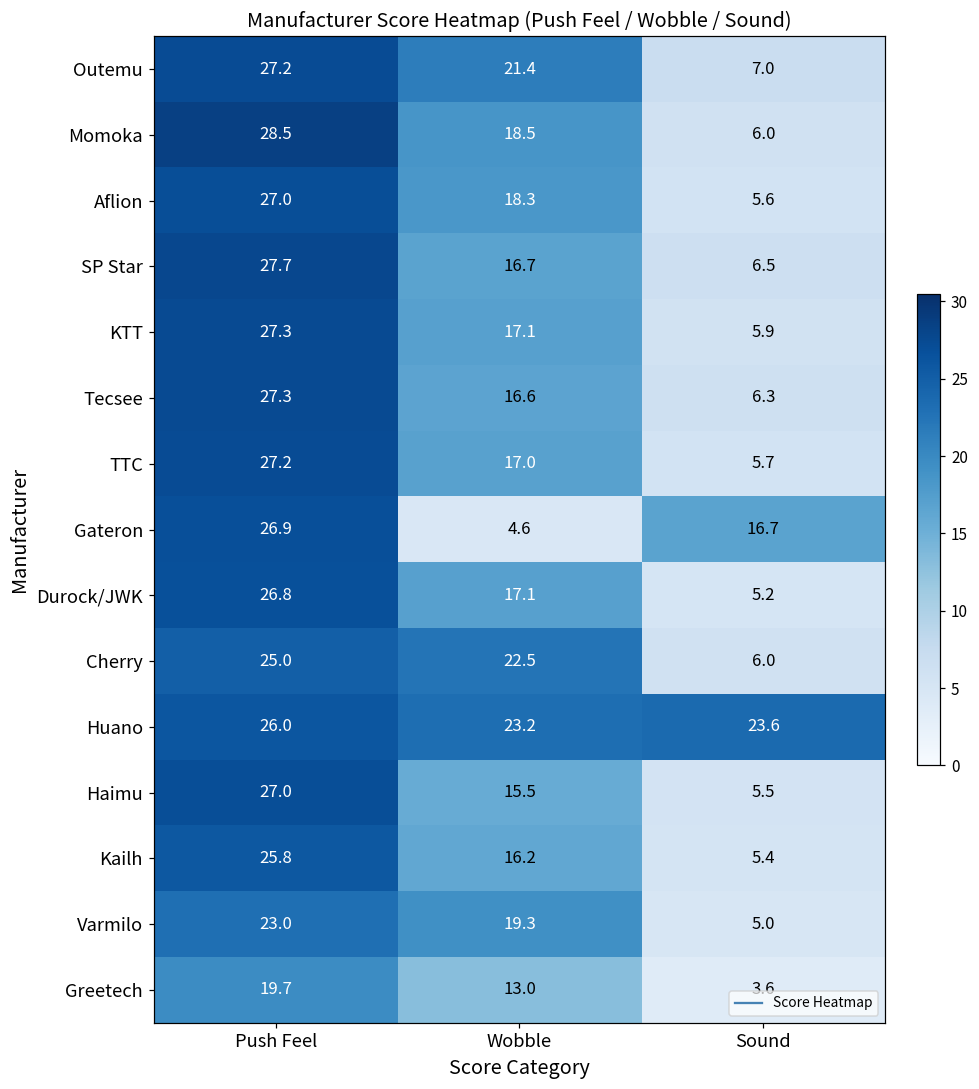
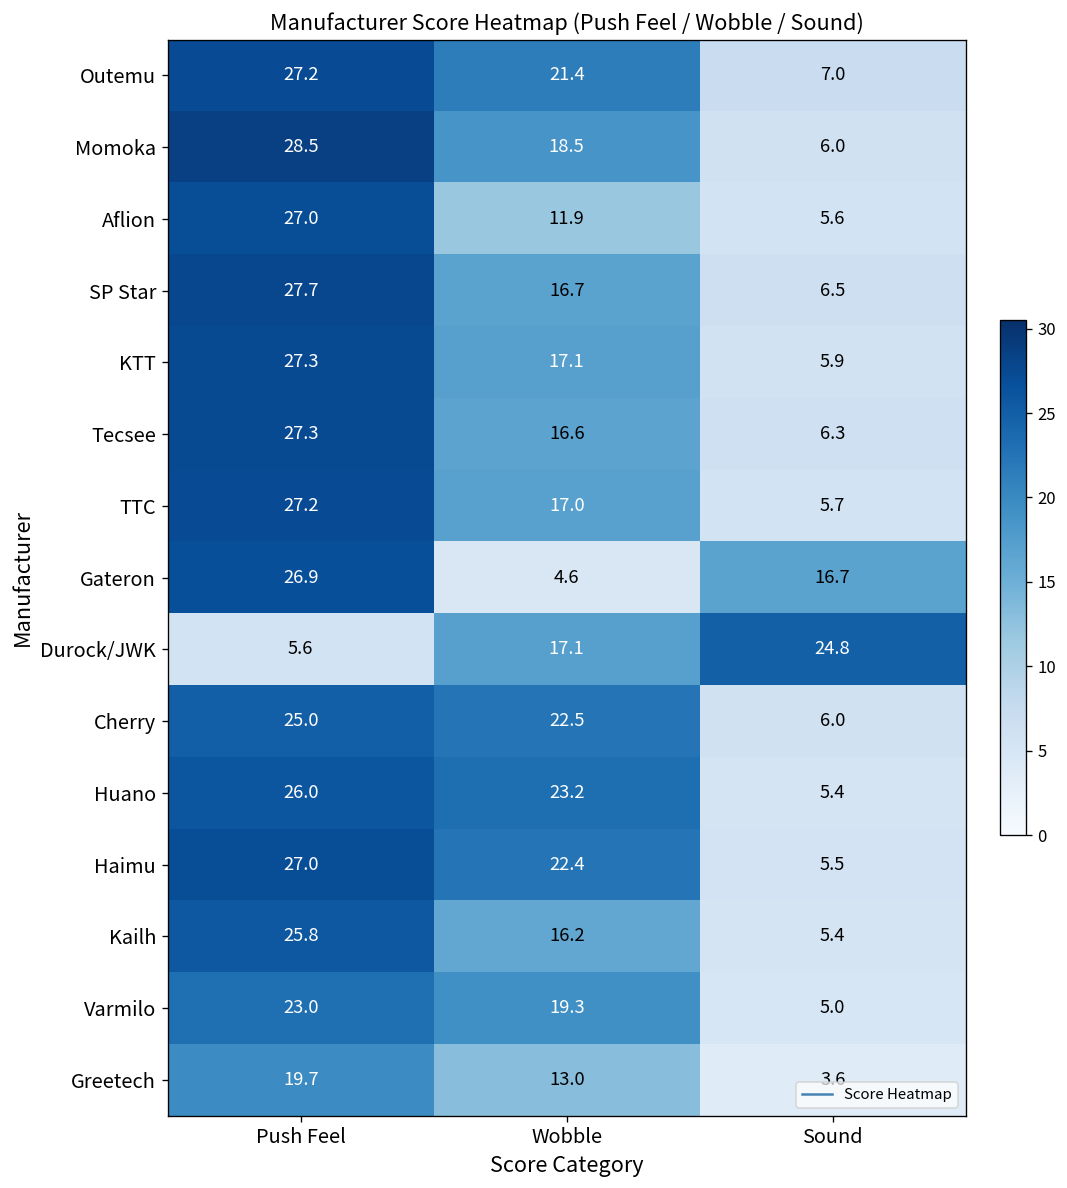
Aflion, Wobble: 18.3 -> 11.9
Durock/JWK, Push Feel: 26.8 -> 5.6
Durock/JWK, Sound: 5.2 -> 24.8
Huano, Sound: 23.6 -> 5.4
Haimu, Wobble: 15.5 -> 22.4
